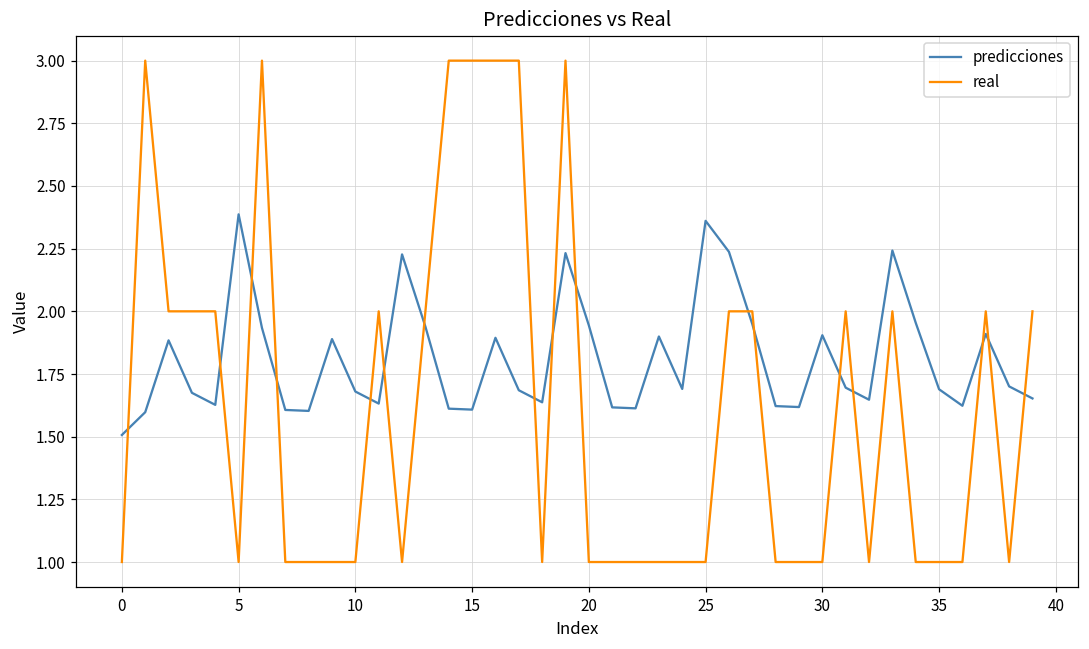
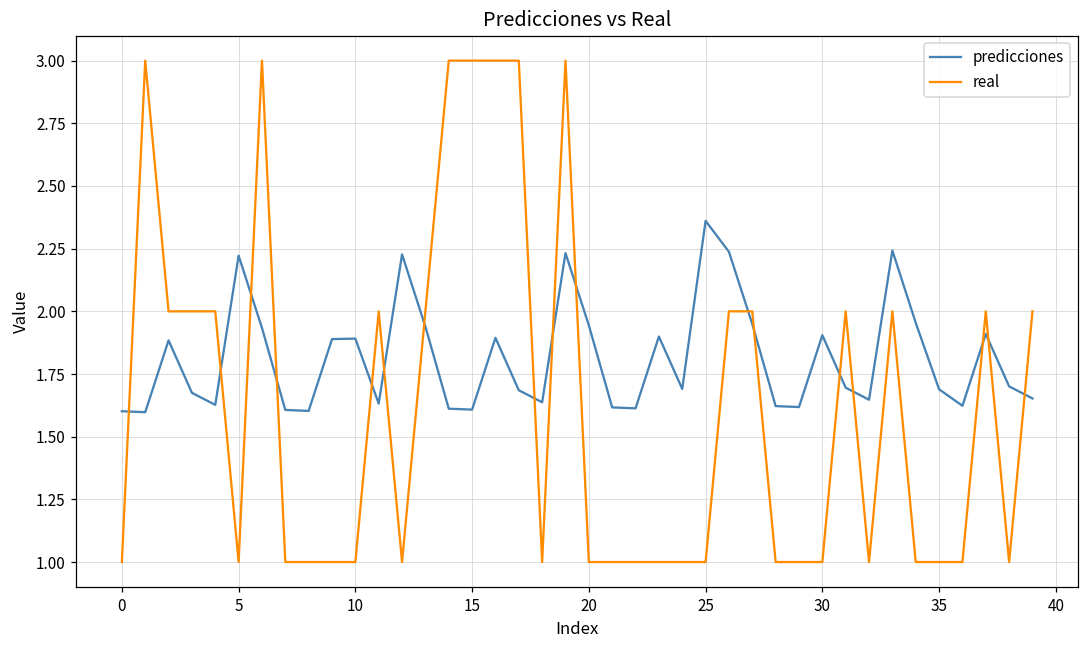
predicciones, 0: 1.51 -> 1.60
predicciones, 5: 2.39 -> 2.22
predicciones, 10: 1.68 -> 1.89
